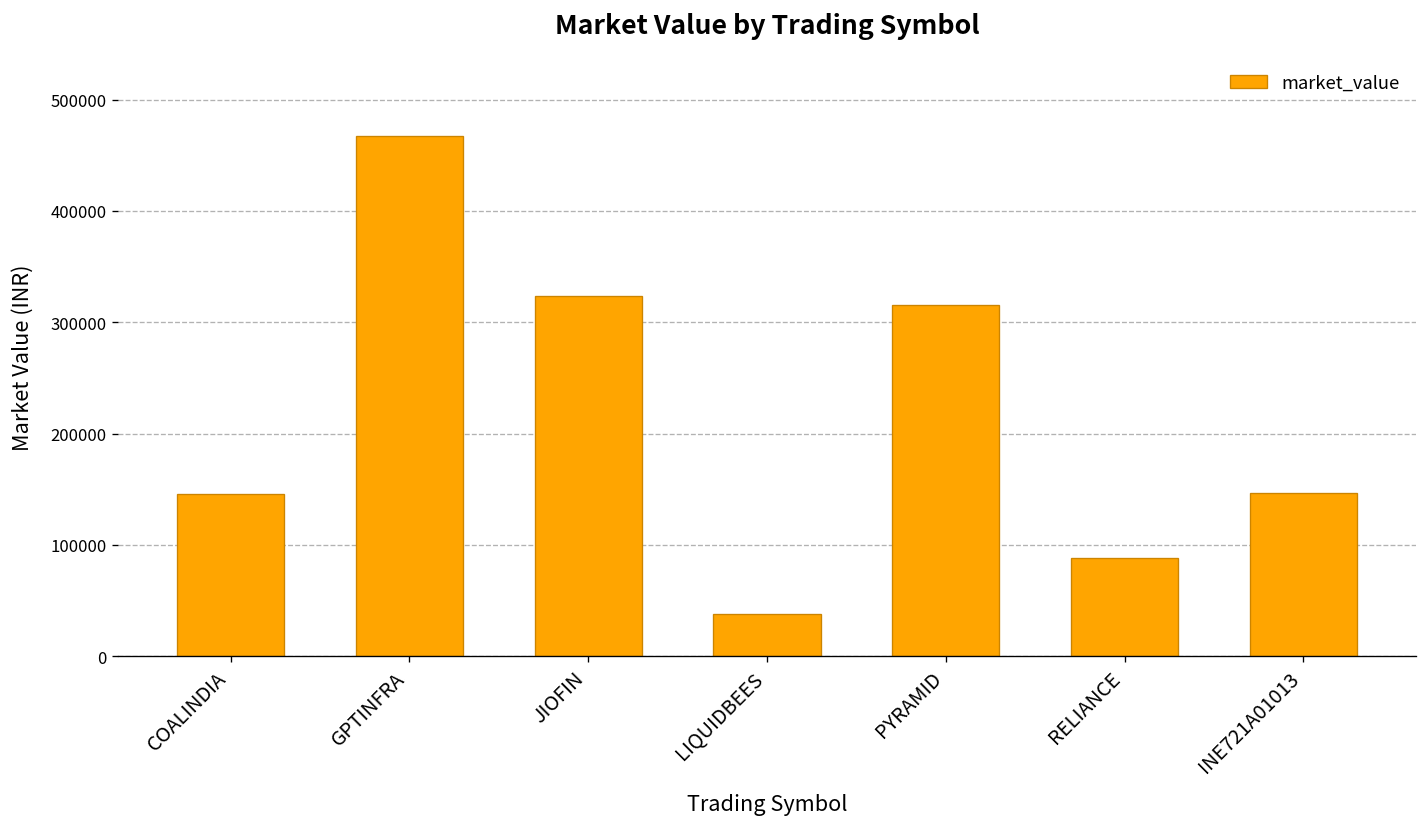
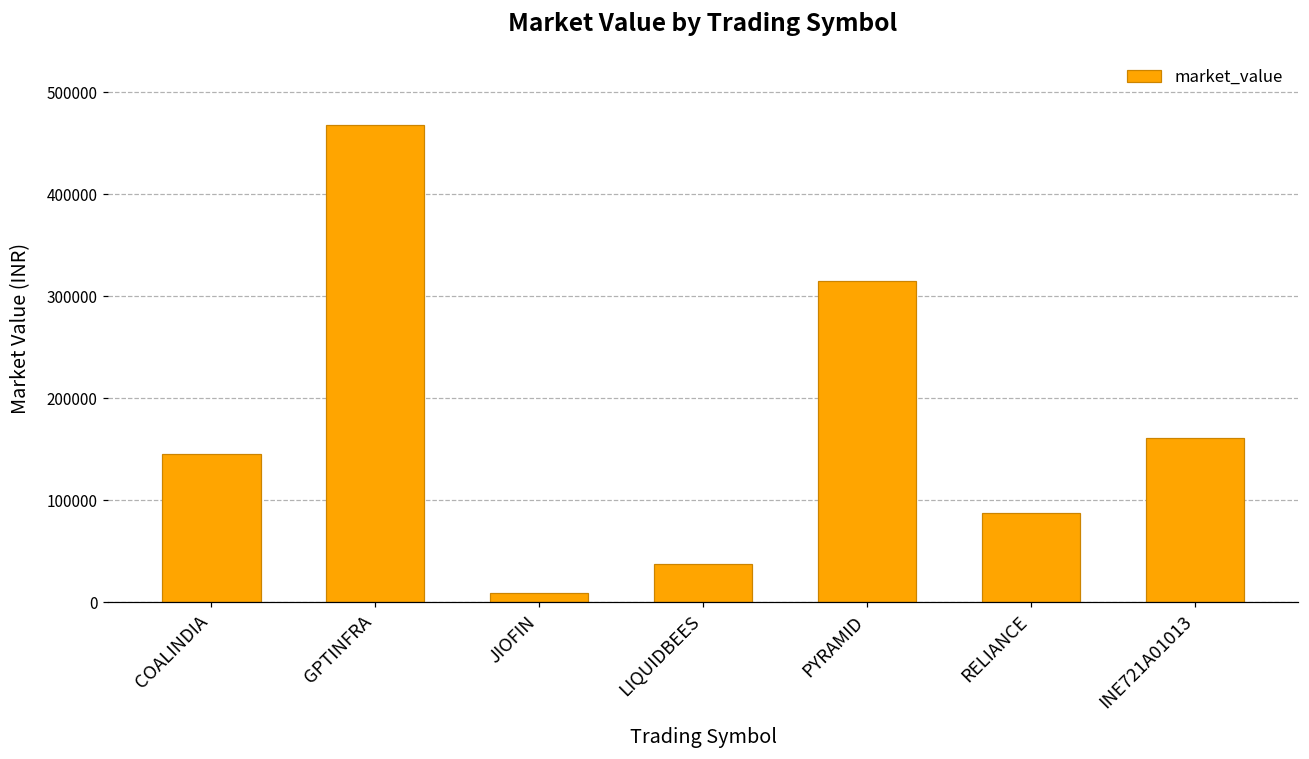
JIOFIN: 320000 -> 10000
INE721A01013: 150000 -> 160000
